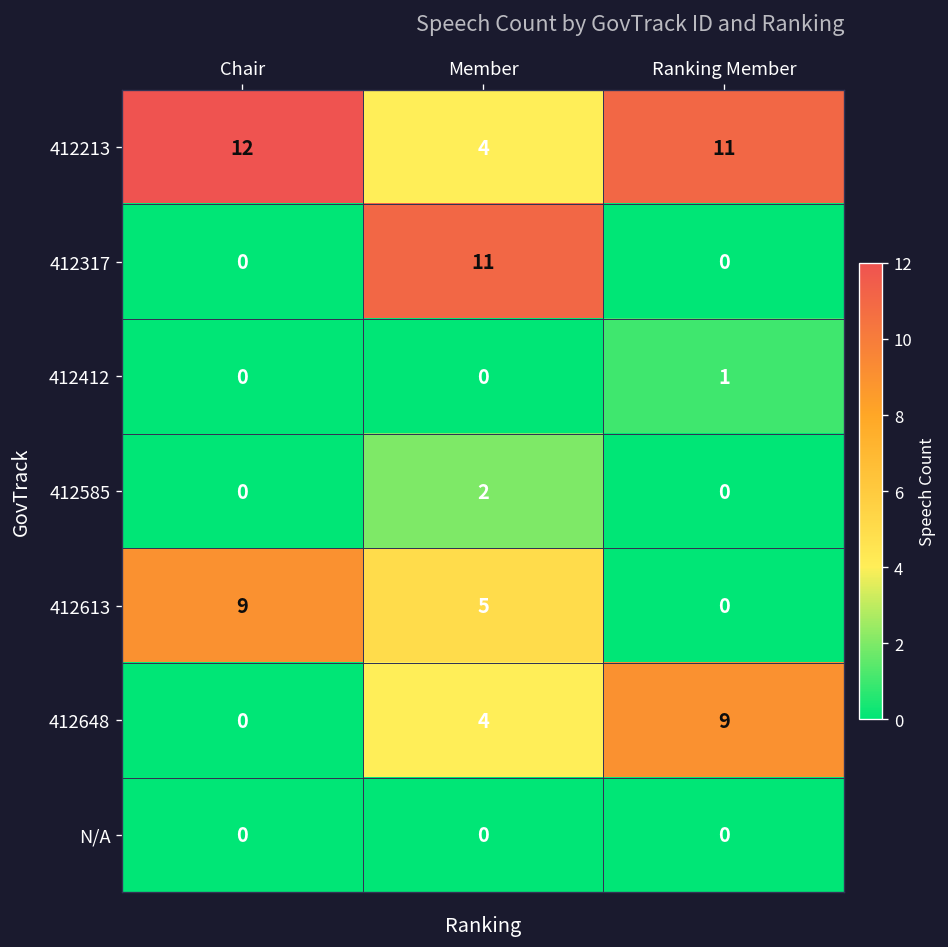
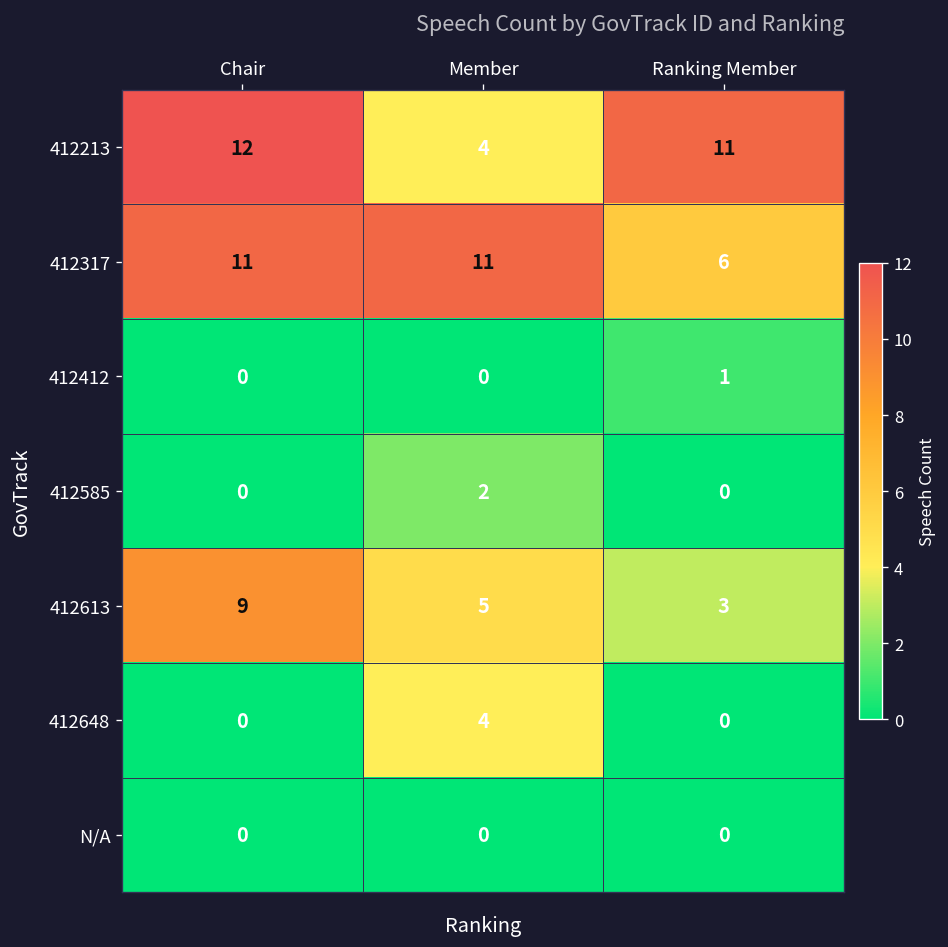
412317, Chair: 0 -> 11
412317, Ranking Member: 0 -> 6
412613, Ranking Member: 0 -> 3
412648, Ranking Member: 9 -> 0
